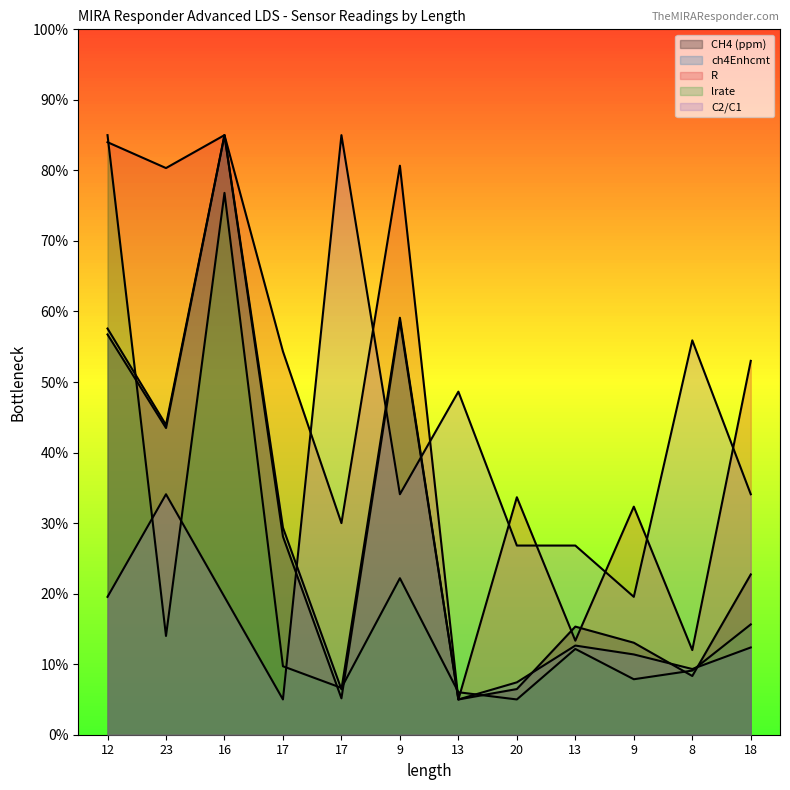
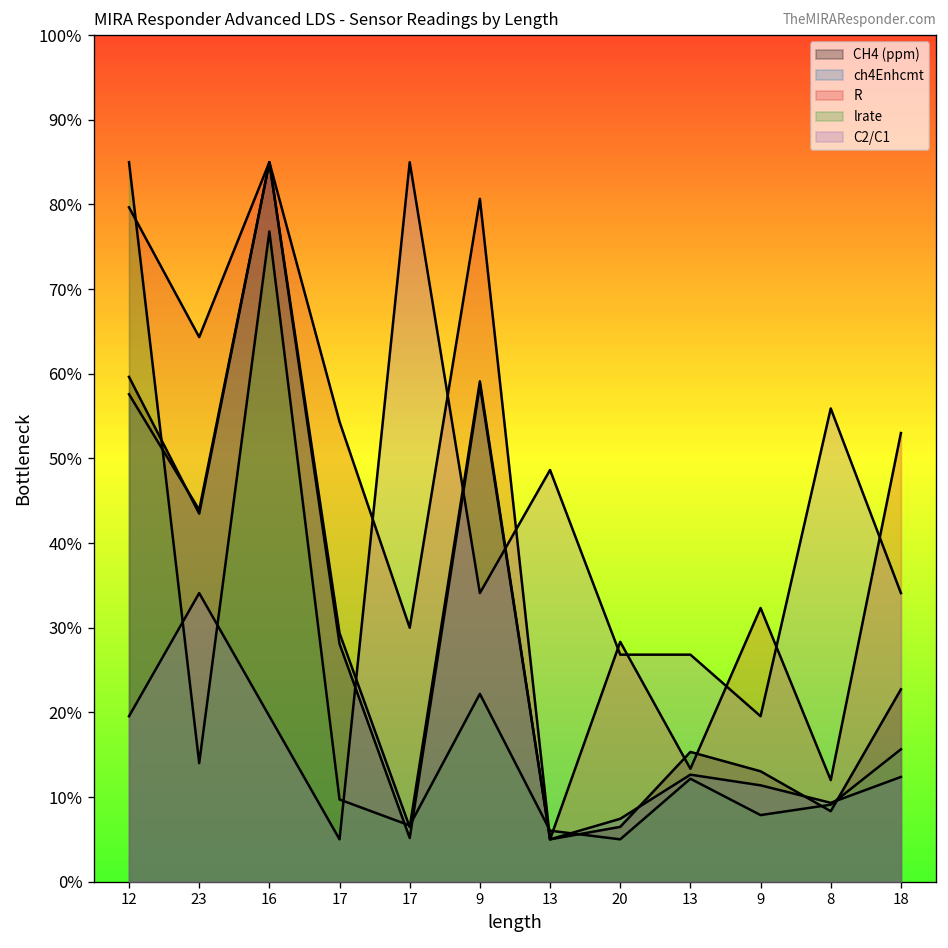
CH4 (ppm), 12: 57% -> 60%
R, 12: 84% -> 80%
R, 23: 80% -> 64%
R, 20: 34% -> 28%
